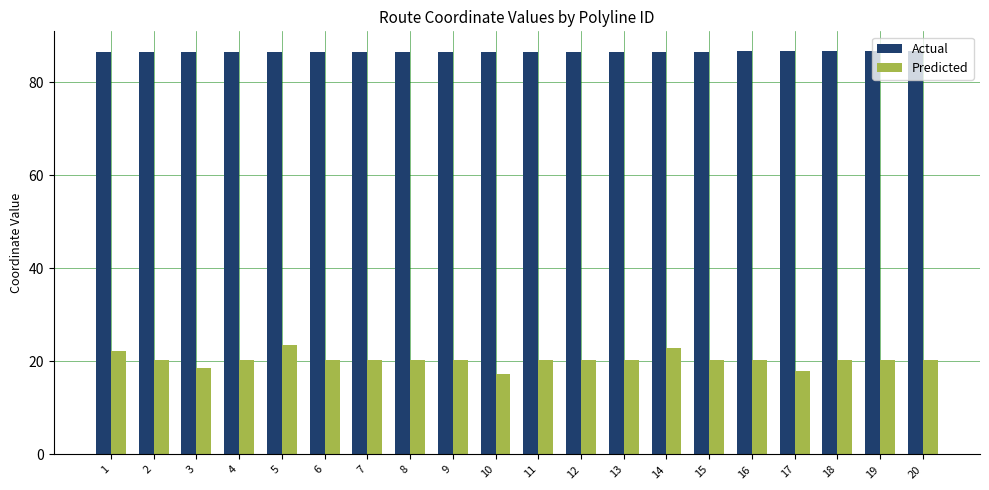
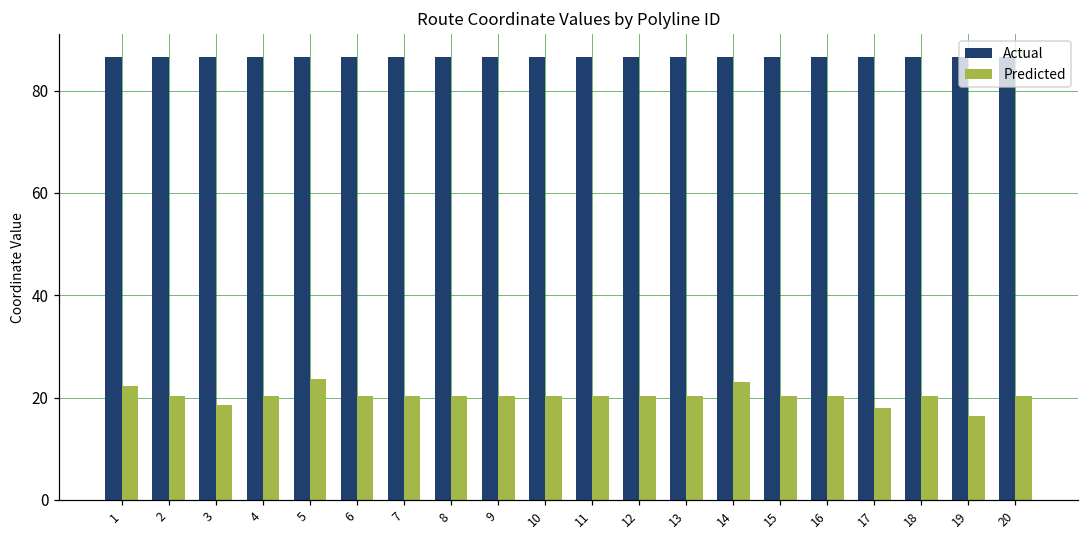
Predicted, 10: 17 -> 20
Predicted, 19: 20 -> 16
